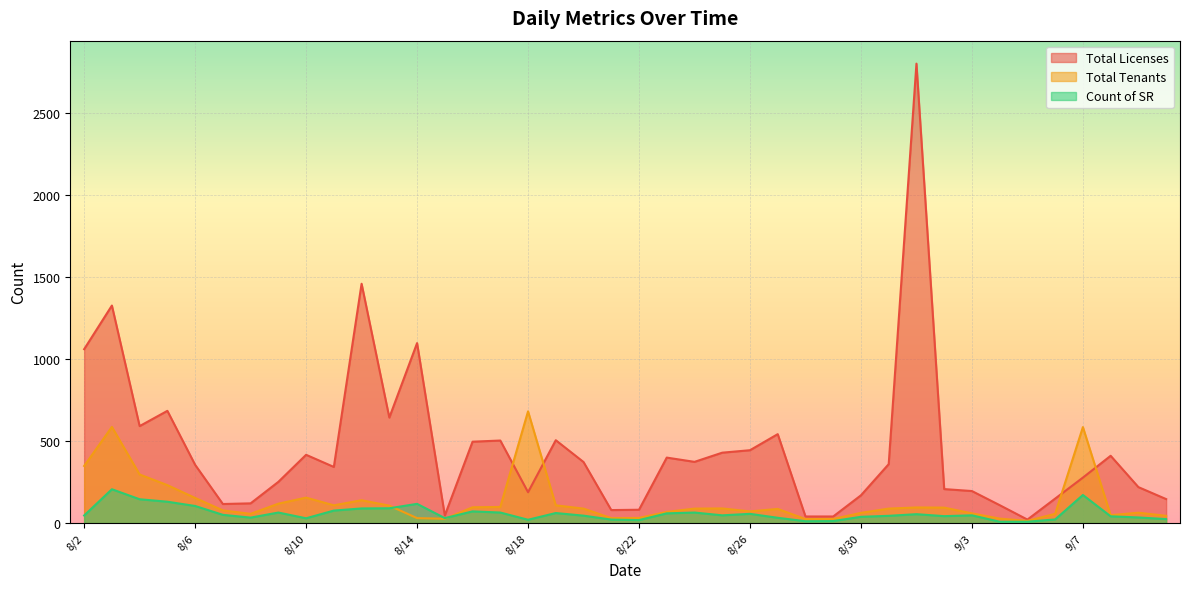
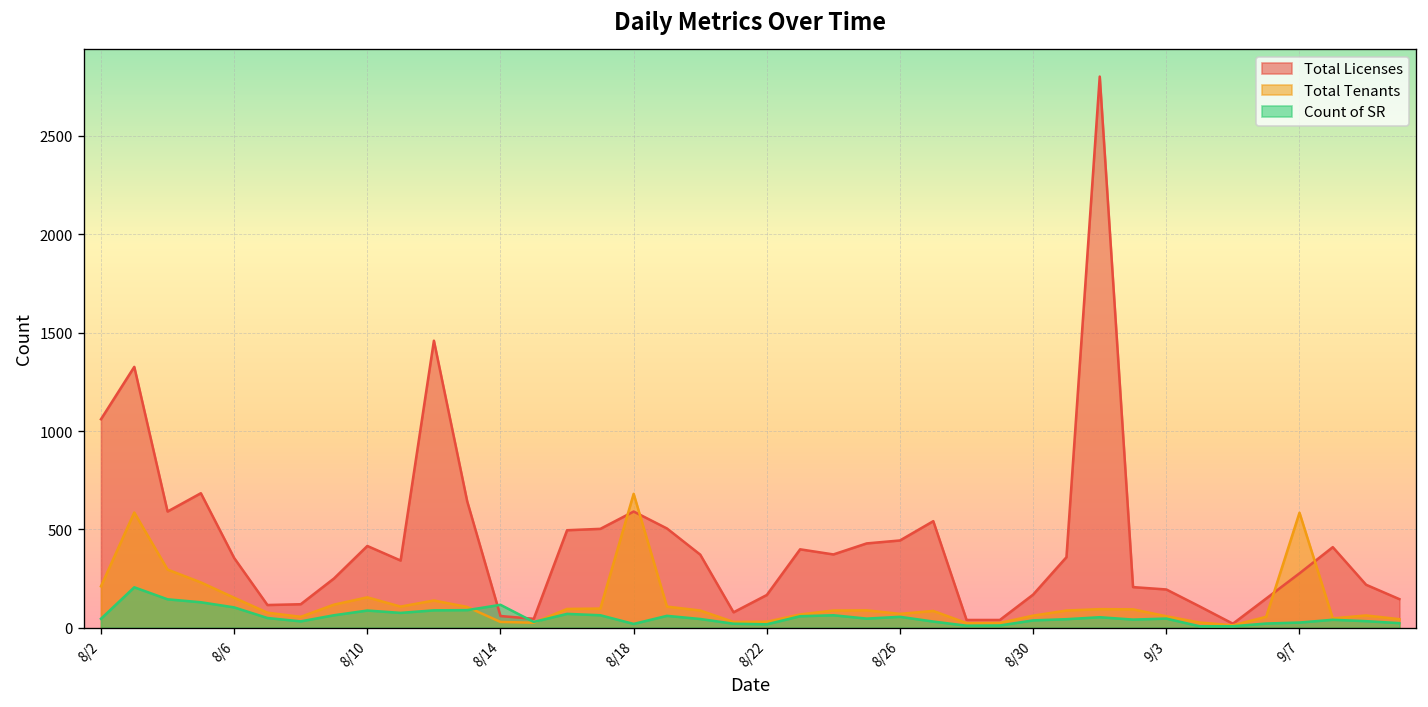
Total Tenants, 8/2: 350 -> 210
Count of SR, 8/10: 30 -> 90
Total Licenses, 8/14: 1100 -> 60
Total Licenses, 8/18: 190 -> 590
Total Licenses, 8/22: 80 -> 170
Count of SR, 9/7: 170 -> 30
